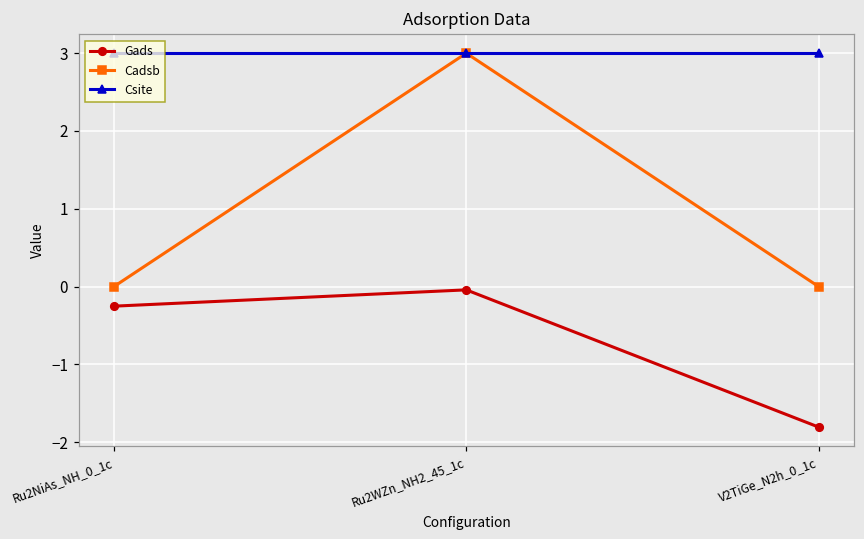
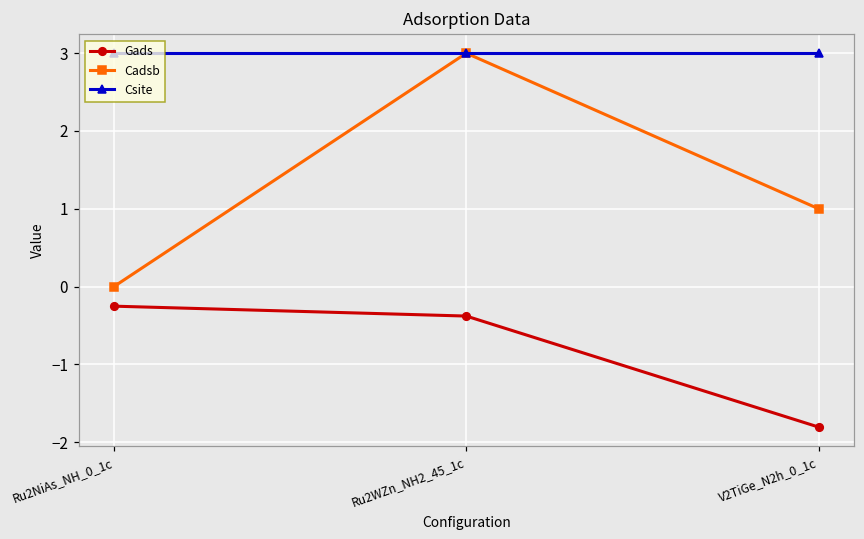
Gads, Ru2WZn_NH2_45_1c: 0.0 -> -0.4
Cadsb, V2TiGe_N2h_0_1c: 0 -> 1
